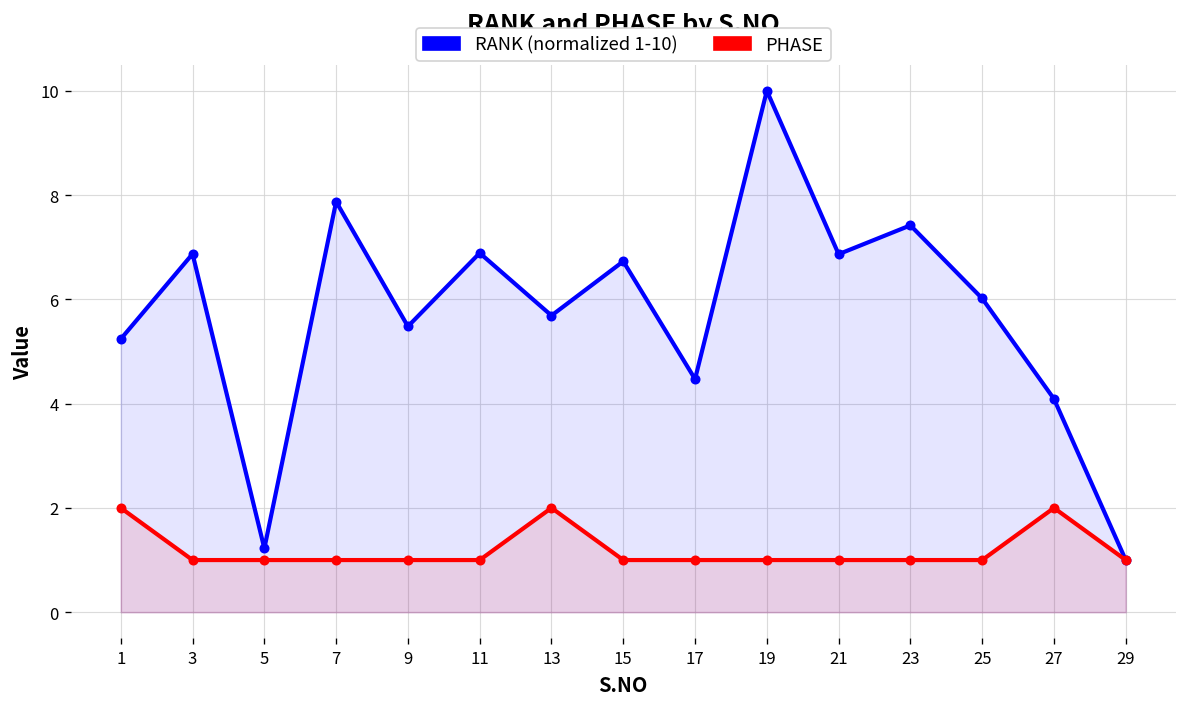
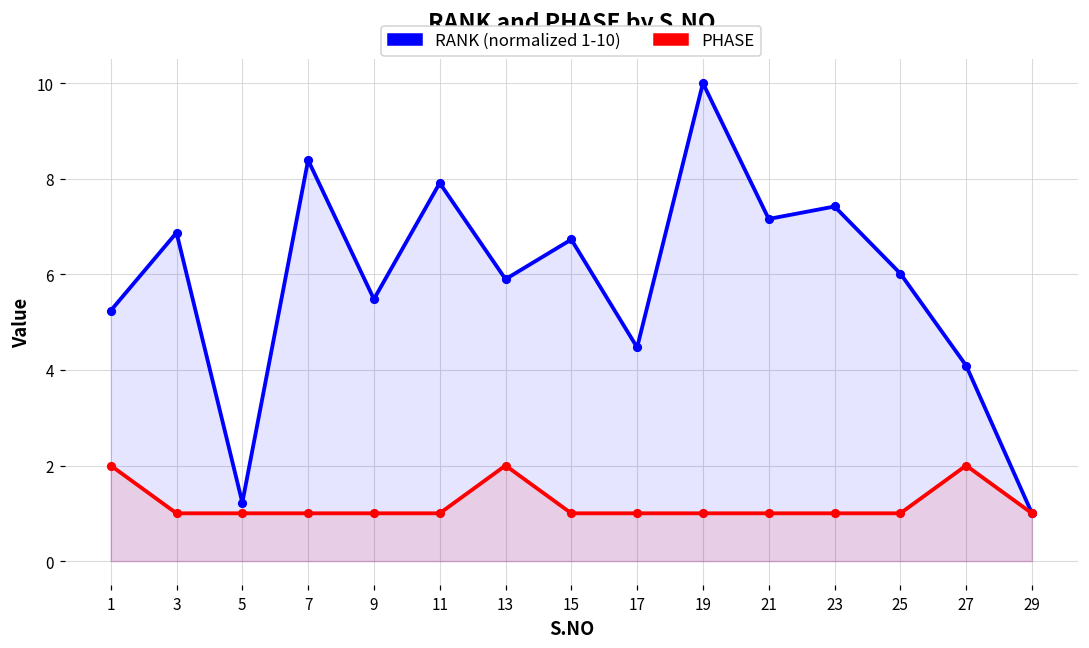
RANK (normalized 1-10), 7: 7.9 -> 8.4
RANK (normalized 1-10), 11: 6.9 -> 7.9
RANK (normalized 1-10), 13: 5.7 -> 5.9
RANK (normalized 1-10), 21: 6.9 -> 7.2
